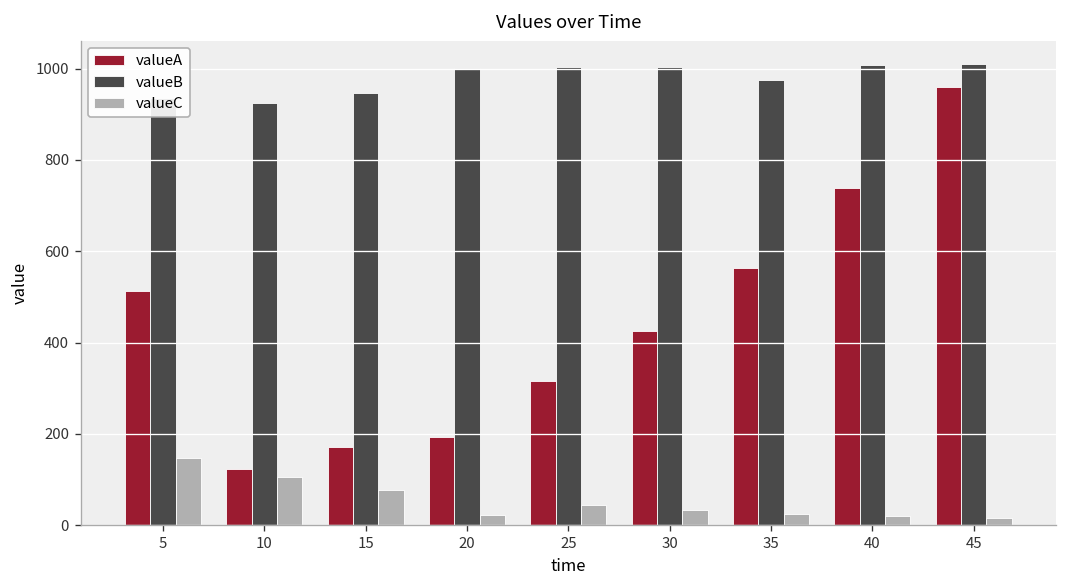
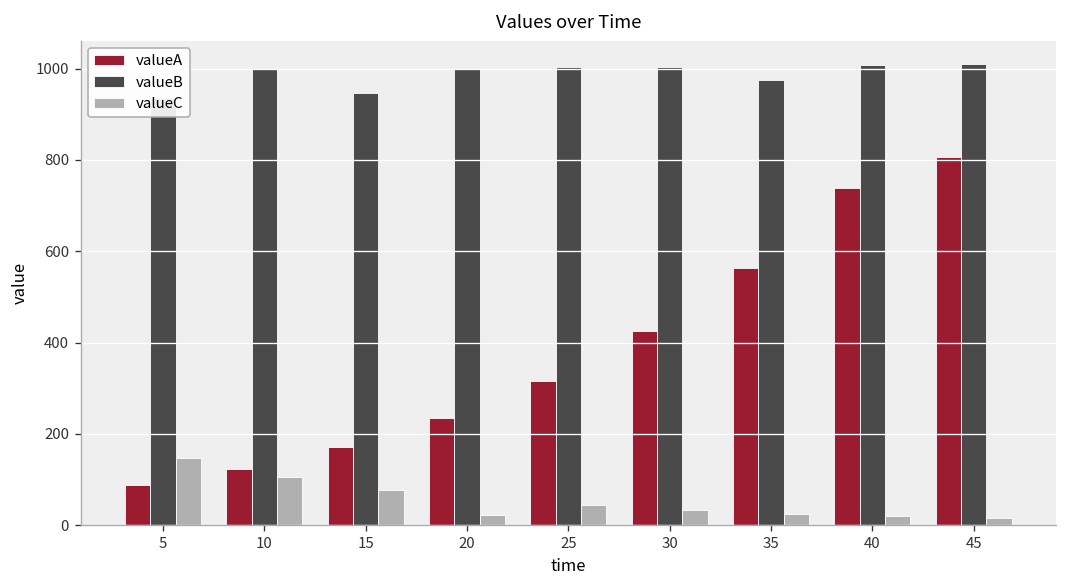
valueA, 5: 510 -> 90
valueB, 10: 930 -> 1000
valueA, 20: 190 -> 230
valueA, 45: 960 -> 810
